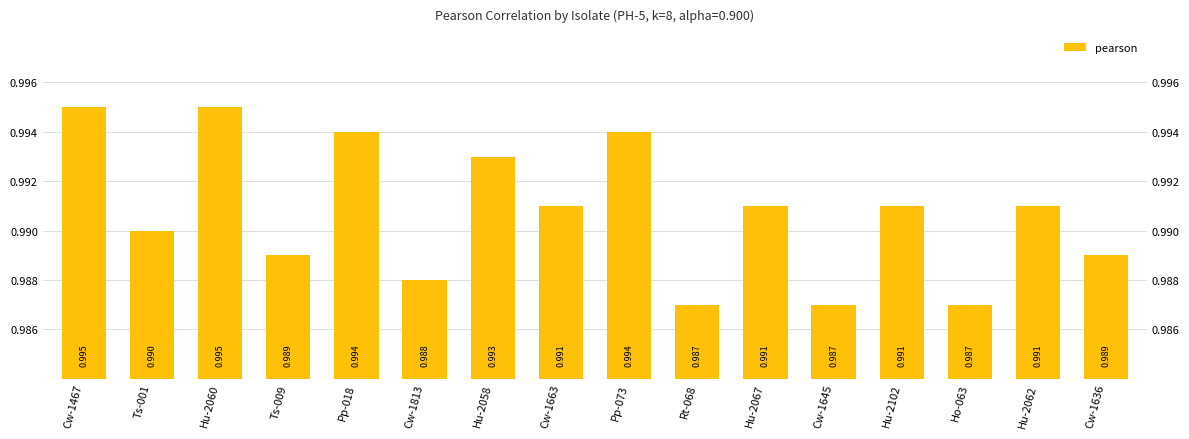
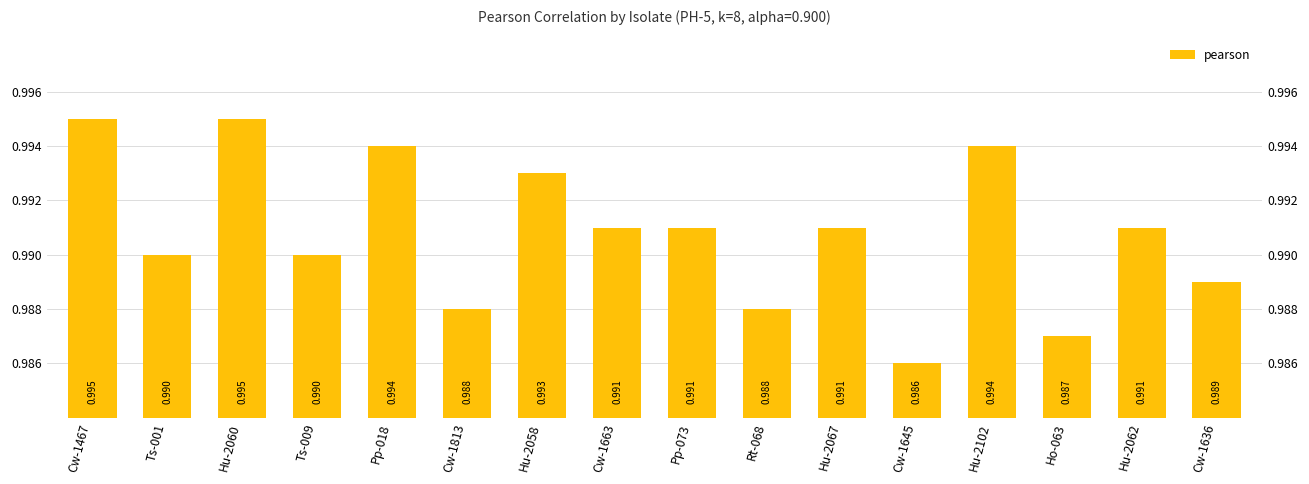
Ts-009: 0.989 -> 0.990
Pp-073: 0.994 -> 0.991
Rt-068: 0.987 -> 0.988
Cw-1645: 0.987 -> 0.986
Hu-2102: 0.991 -> 0.994
